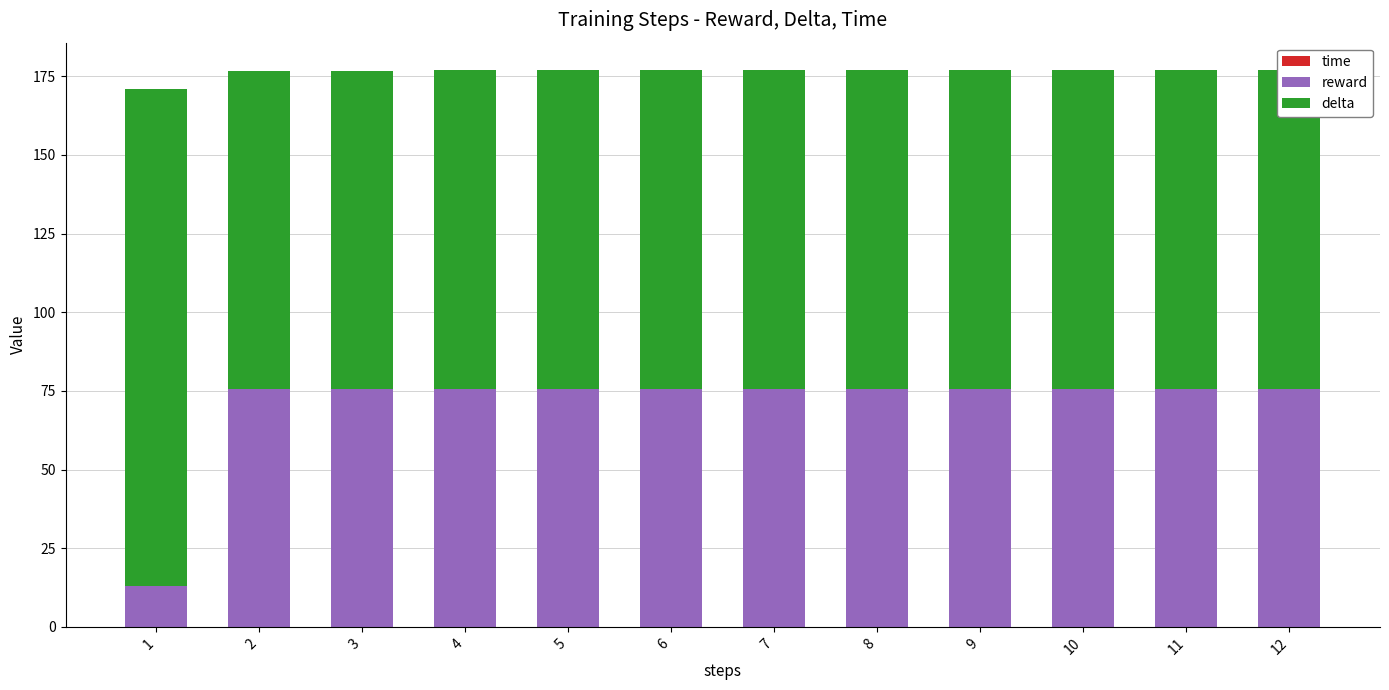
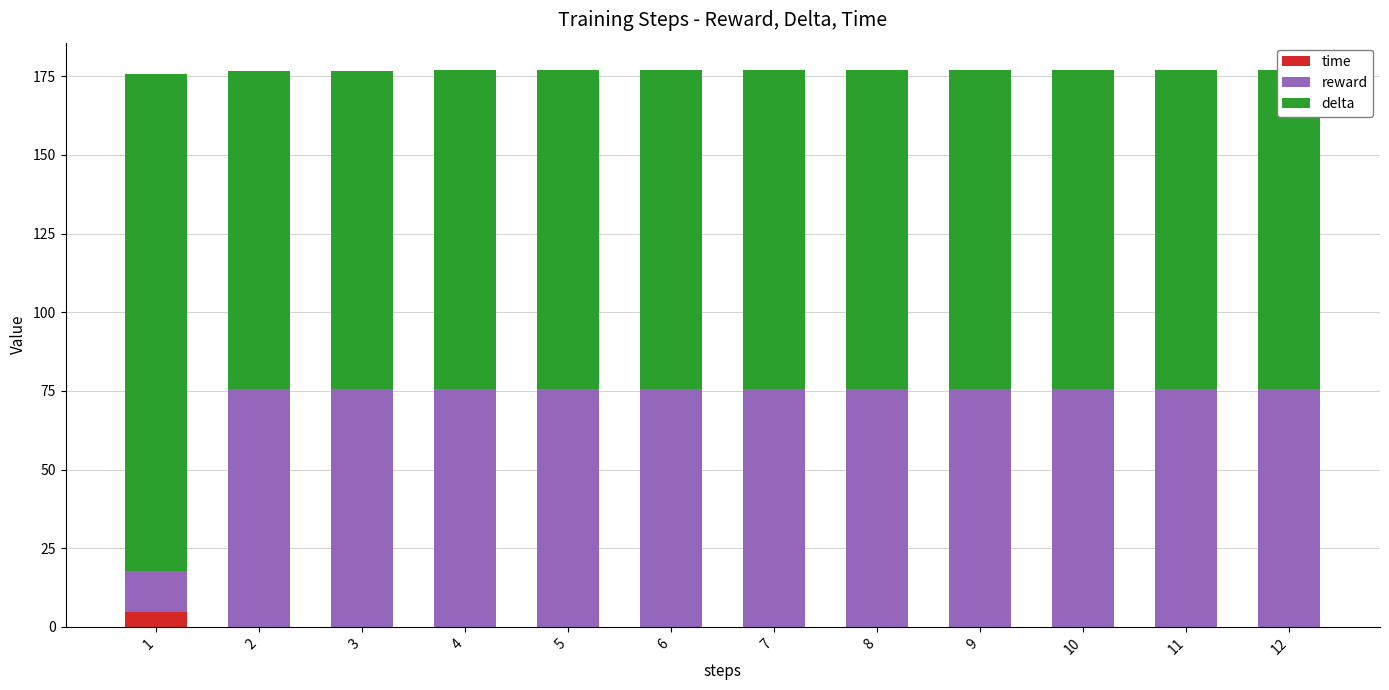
time, 1: 0 -> 5
